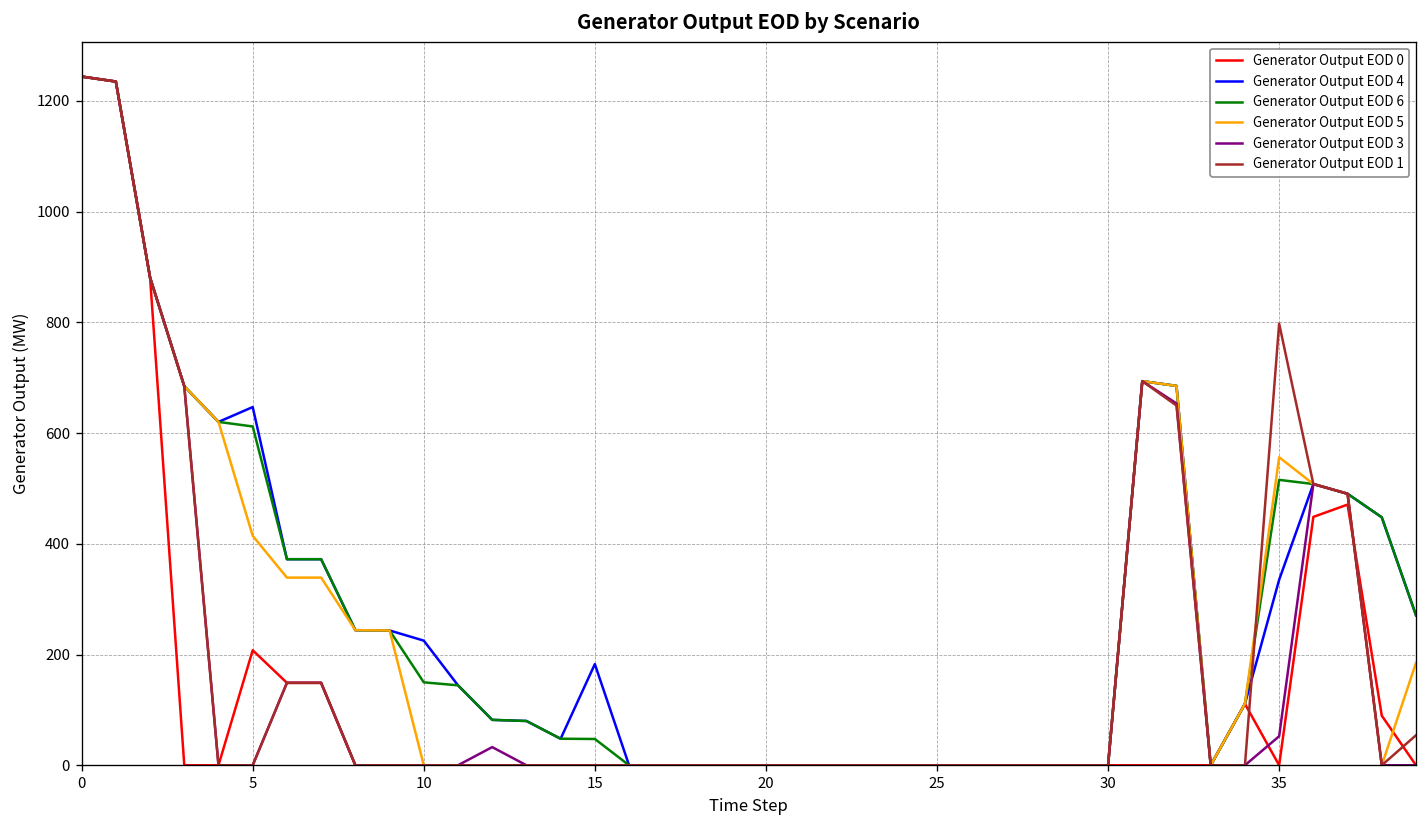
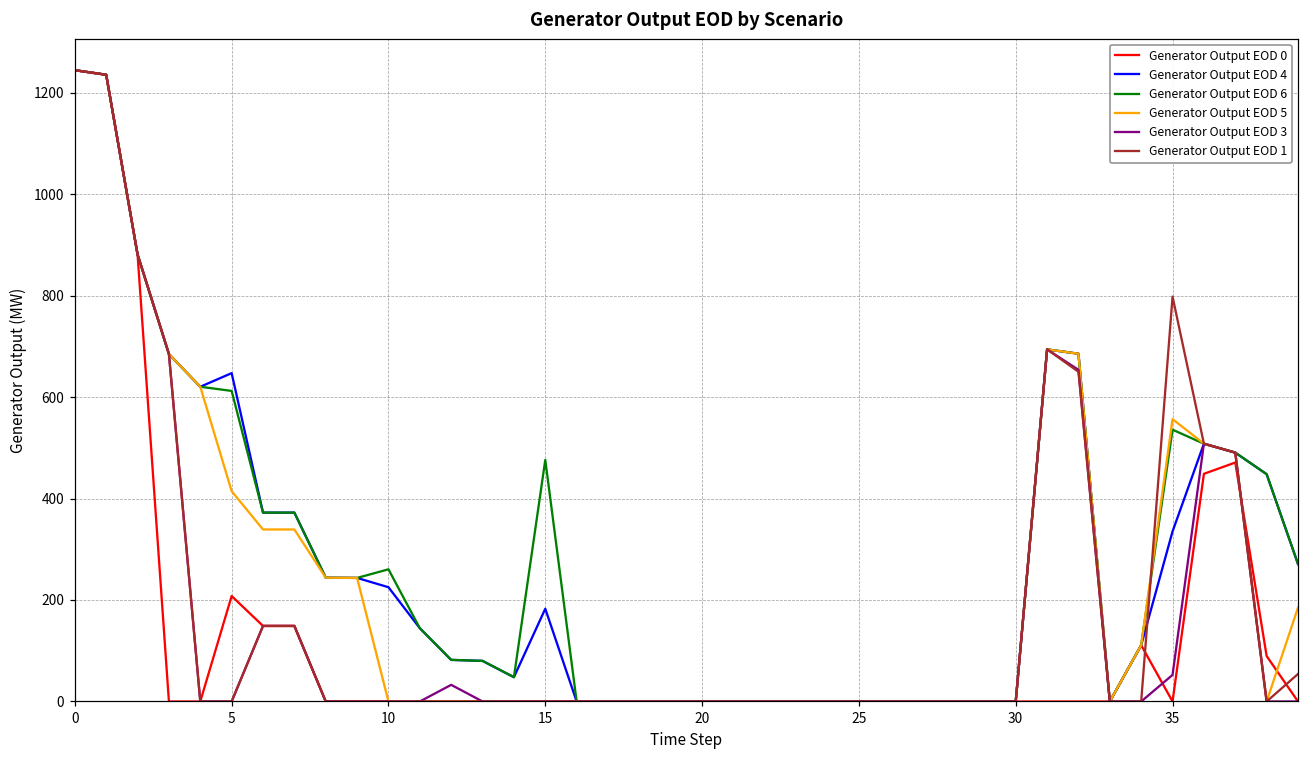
Generator Output EOD 6, 10: 150 -> 260
Generator Output EOD 6, 15: 50 -> 480
Generator Output EOD 6, 35: 520 -> 540
